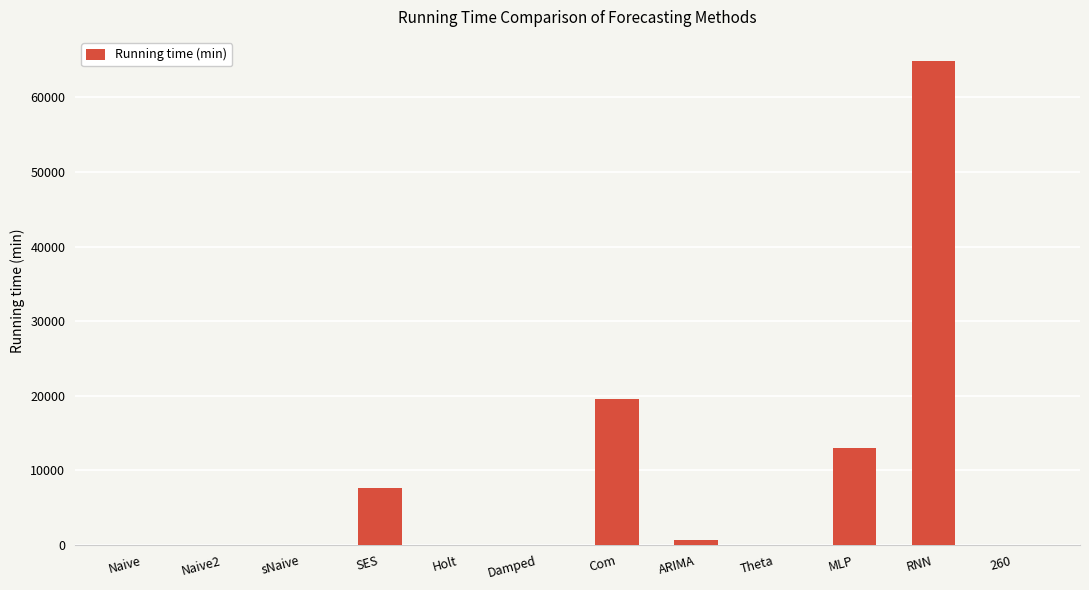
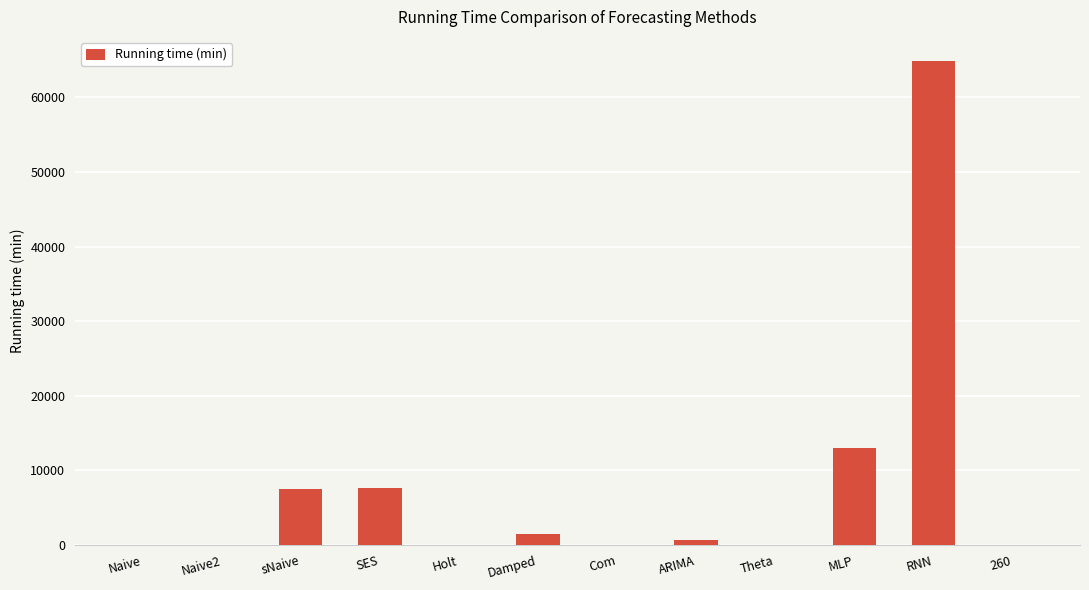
sNaive: 0 -> 7000
Damped: 0 -> 1000
Com: 20000 -> 0
